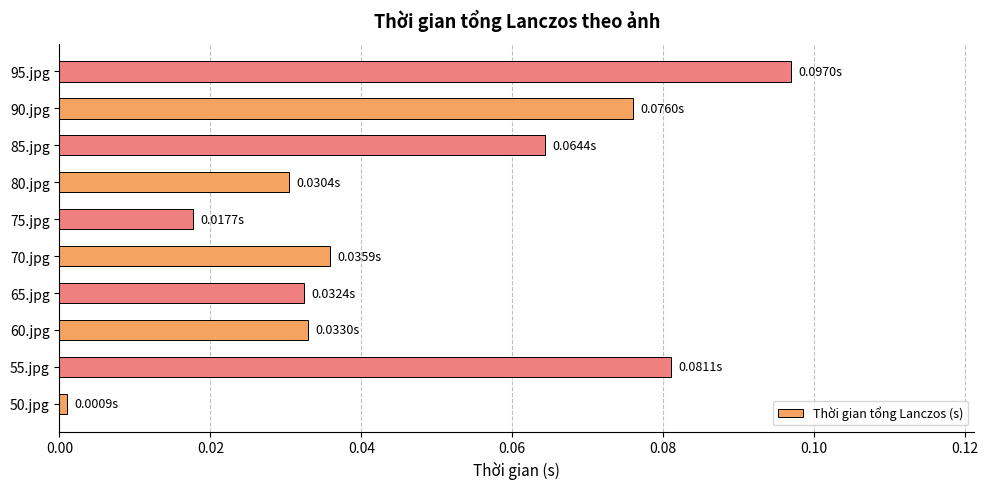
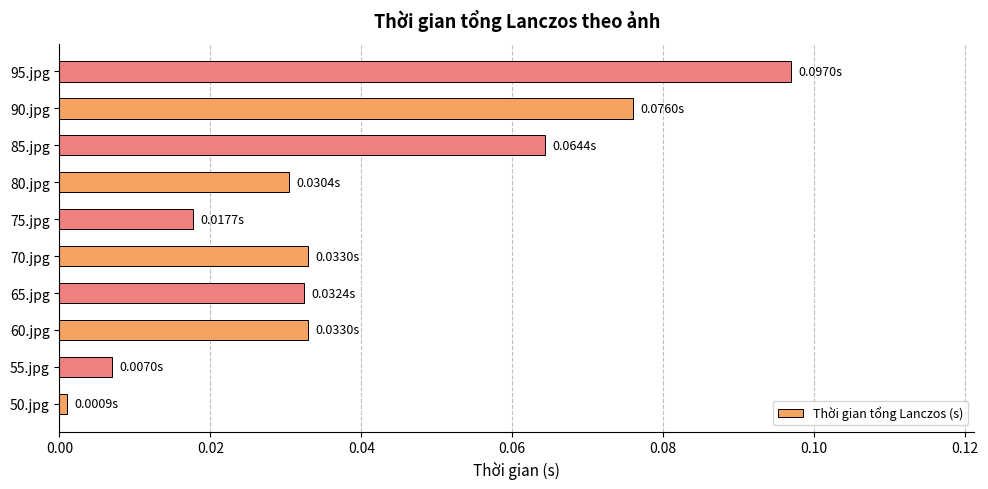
70.jpg: 0.0359s -> 0.0330s
55.jpg: 0.0811s -> 0.0070s
